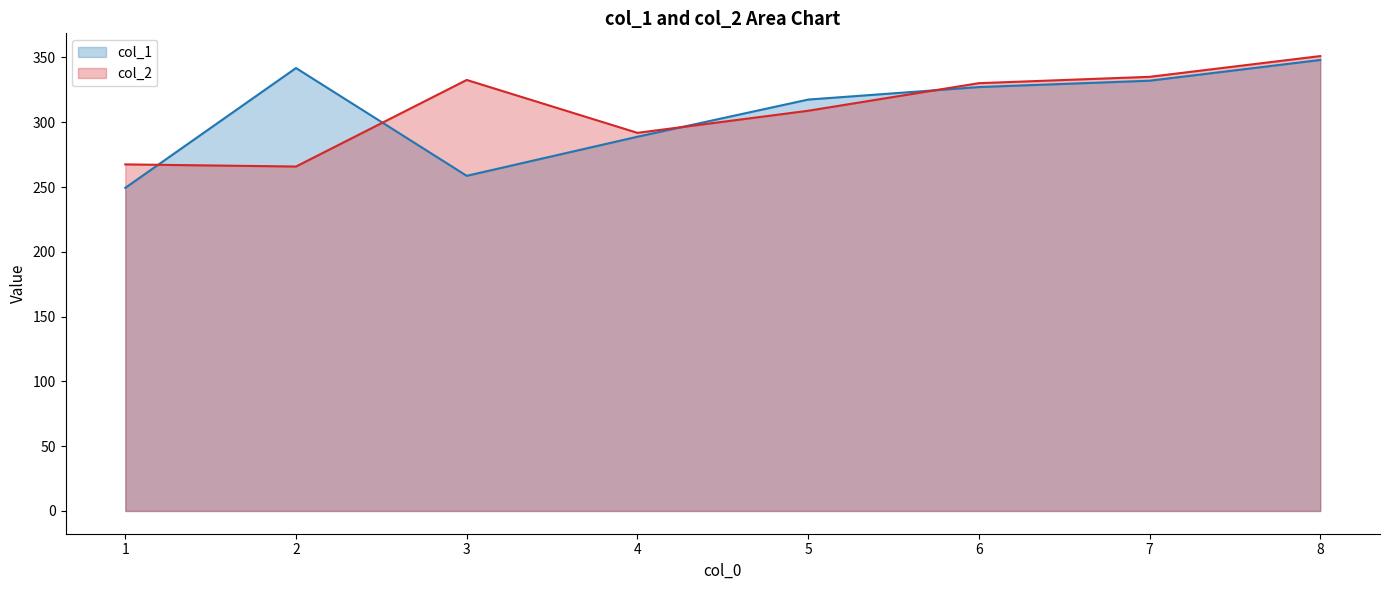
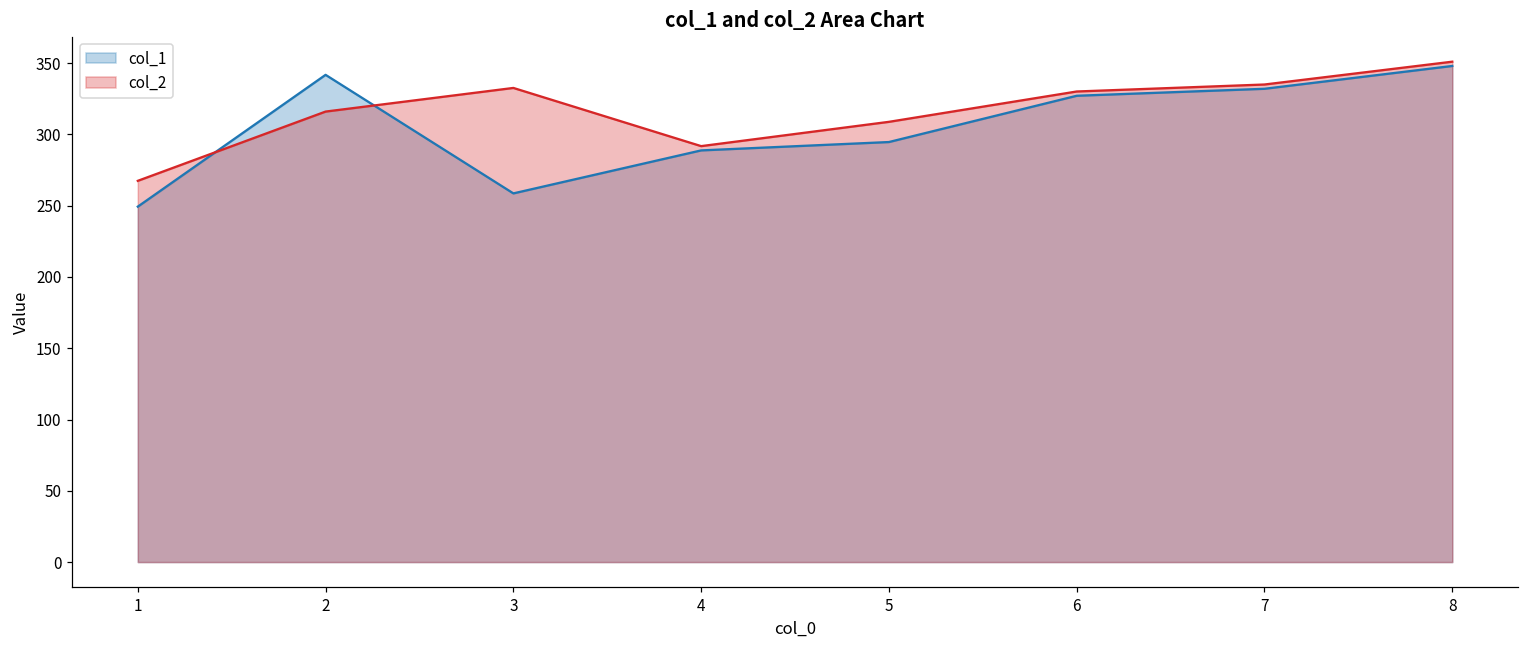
col_2, 2: 266 -> 316
col_1, 5: 317 -> 295
